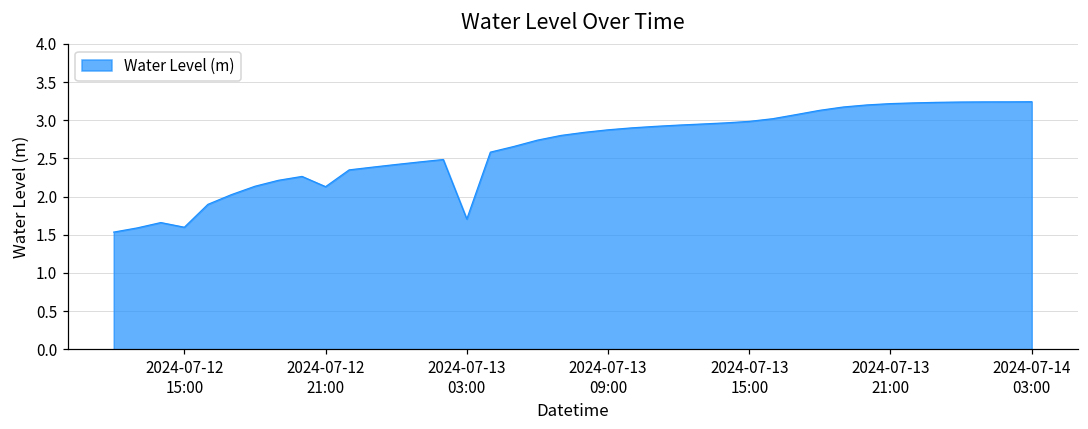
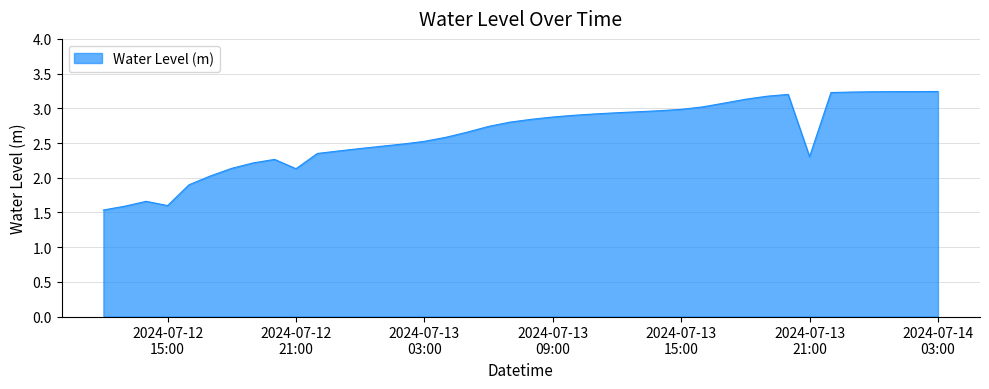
2024-07-13 03:00: 1.7 -> 2.5
2024-07-13 21:00: 3.2 -> 2.3
